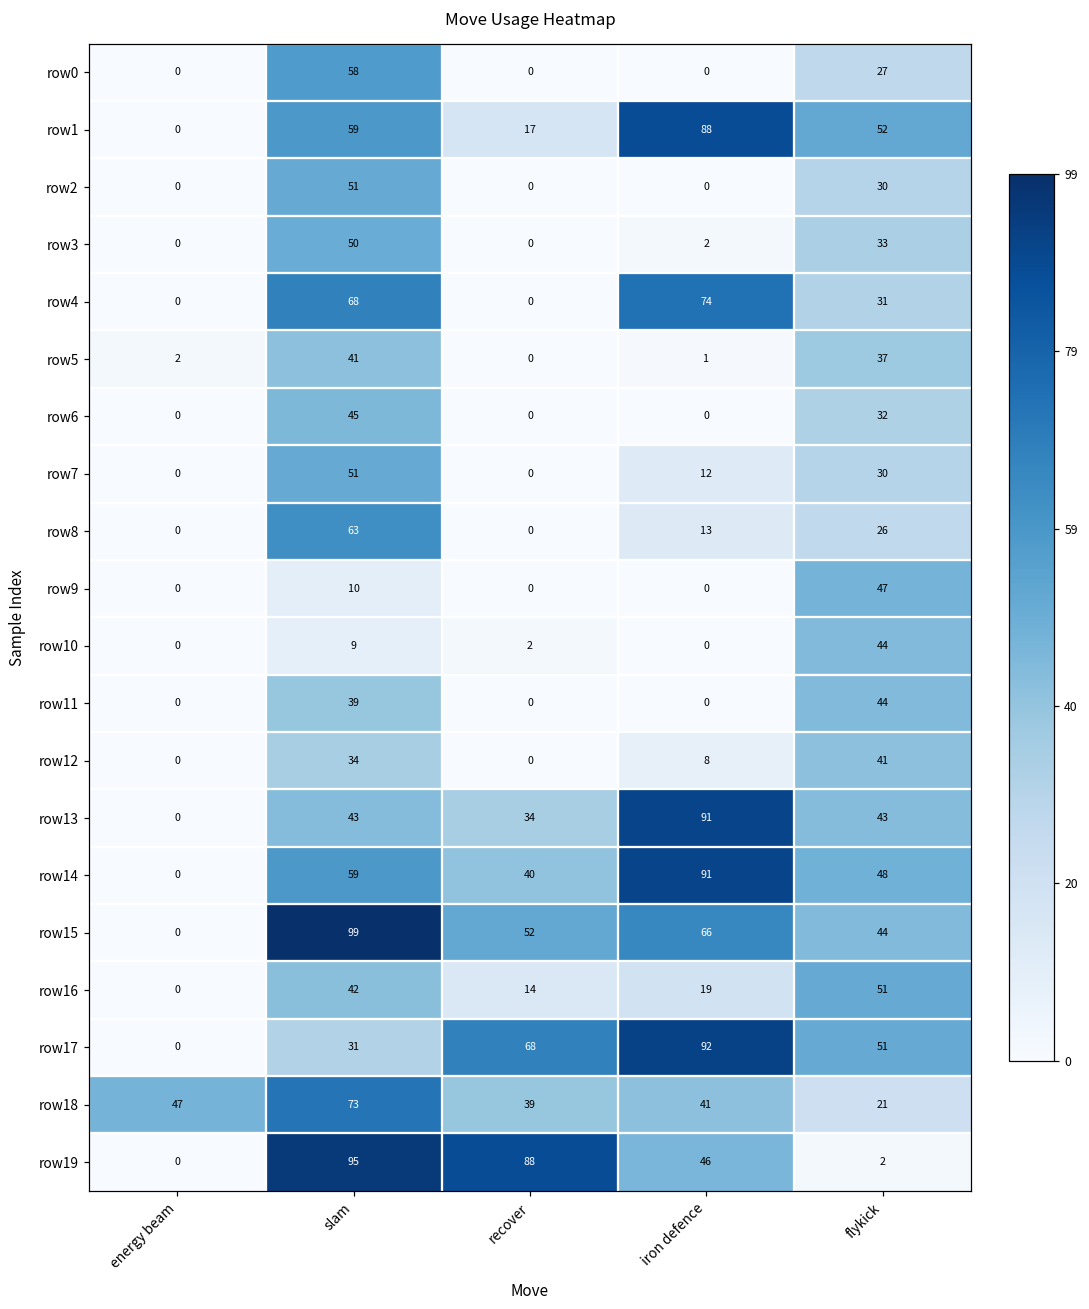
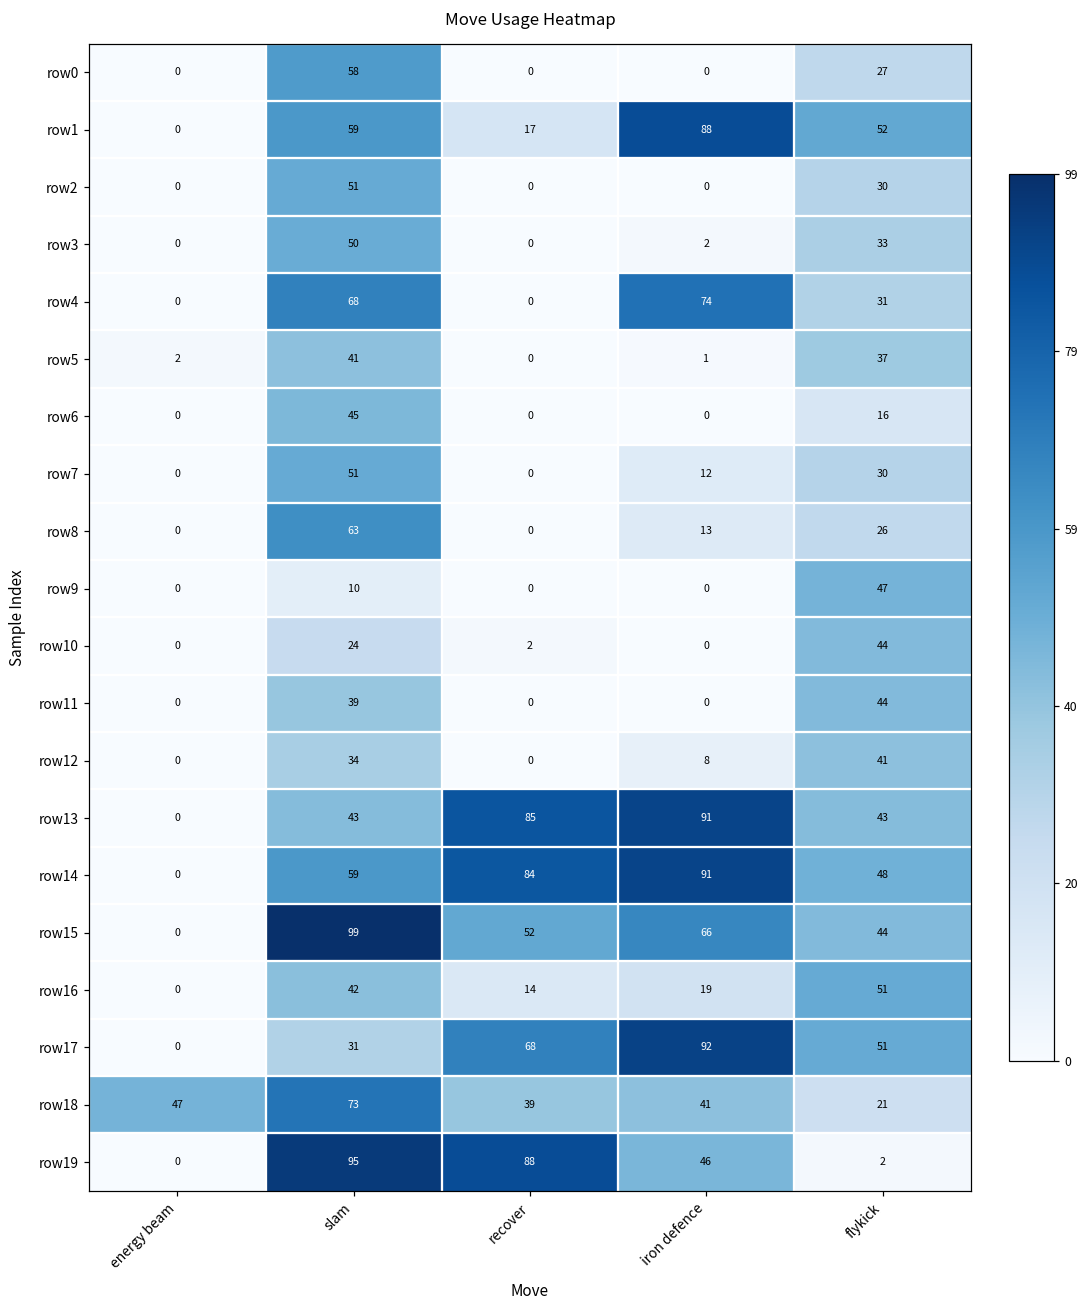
row6, flykick: 32 -> 16
row10, slam: 9 -> 24
row13, recover: 34 -> 85
row14, recover: 40 -> 84
